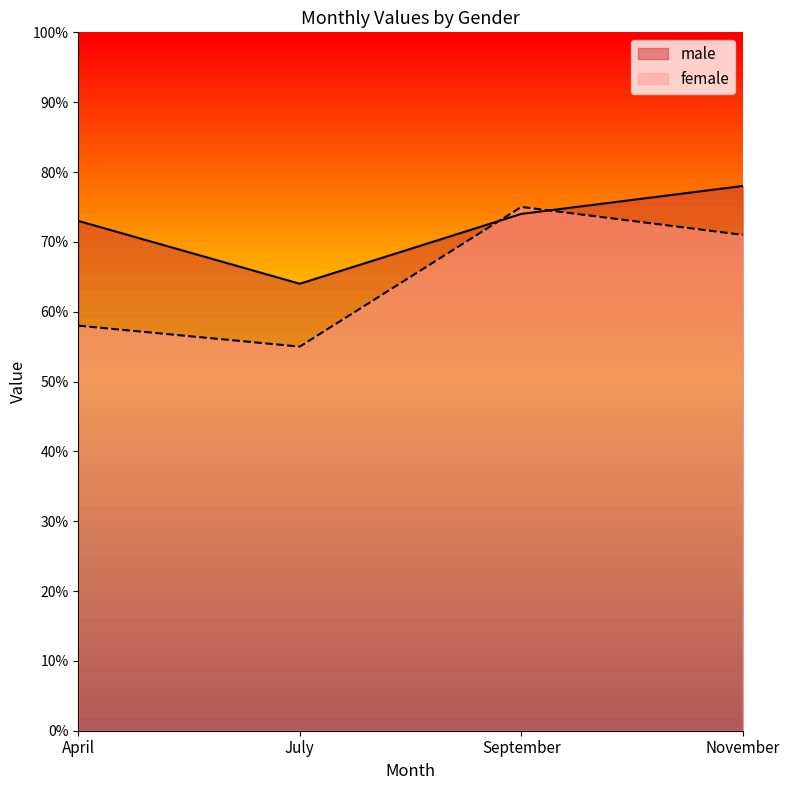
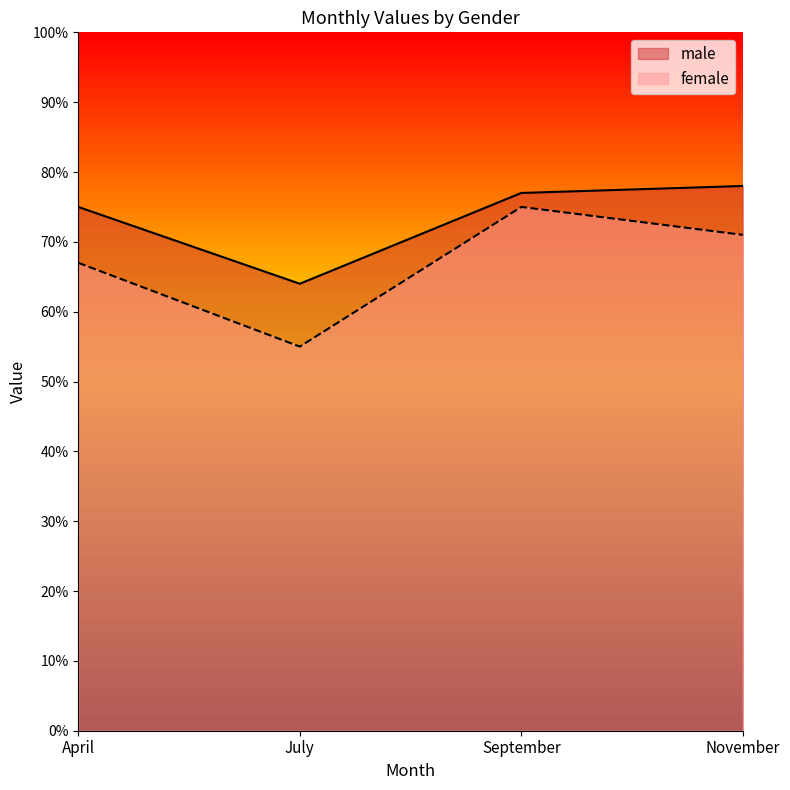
male, April: 73% -> 75%
female, April: 58% -> 67%
male, September: 74% -> 77%
